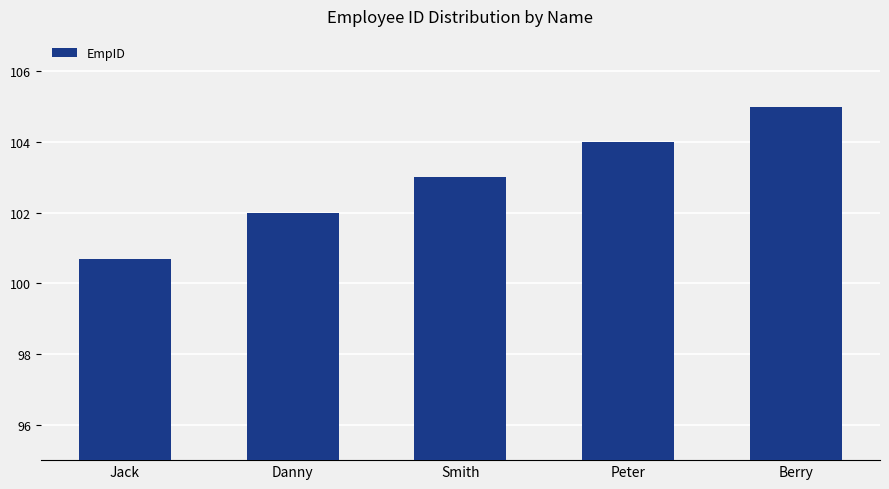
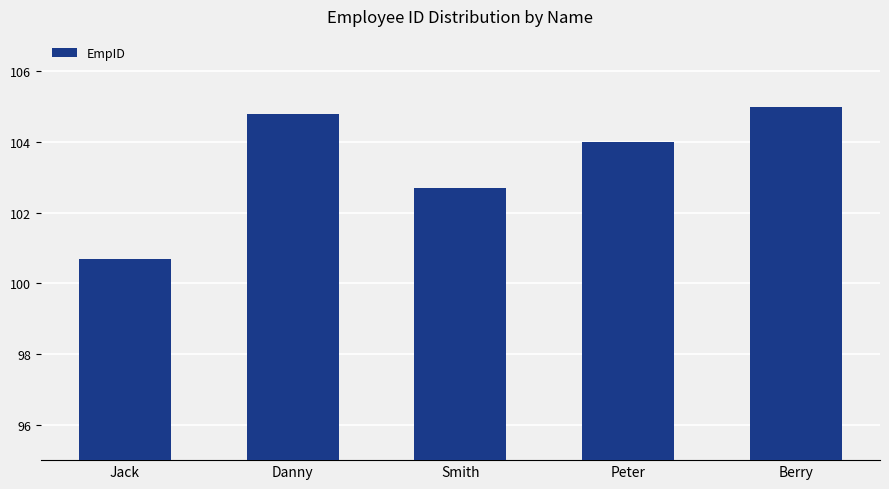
Danny: 102.0 -> 104.8
Smith: 103.0 -> 102.7
